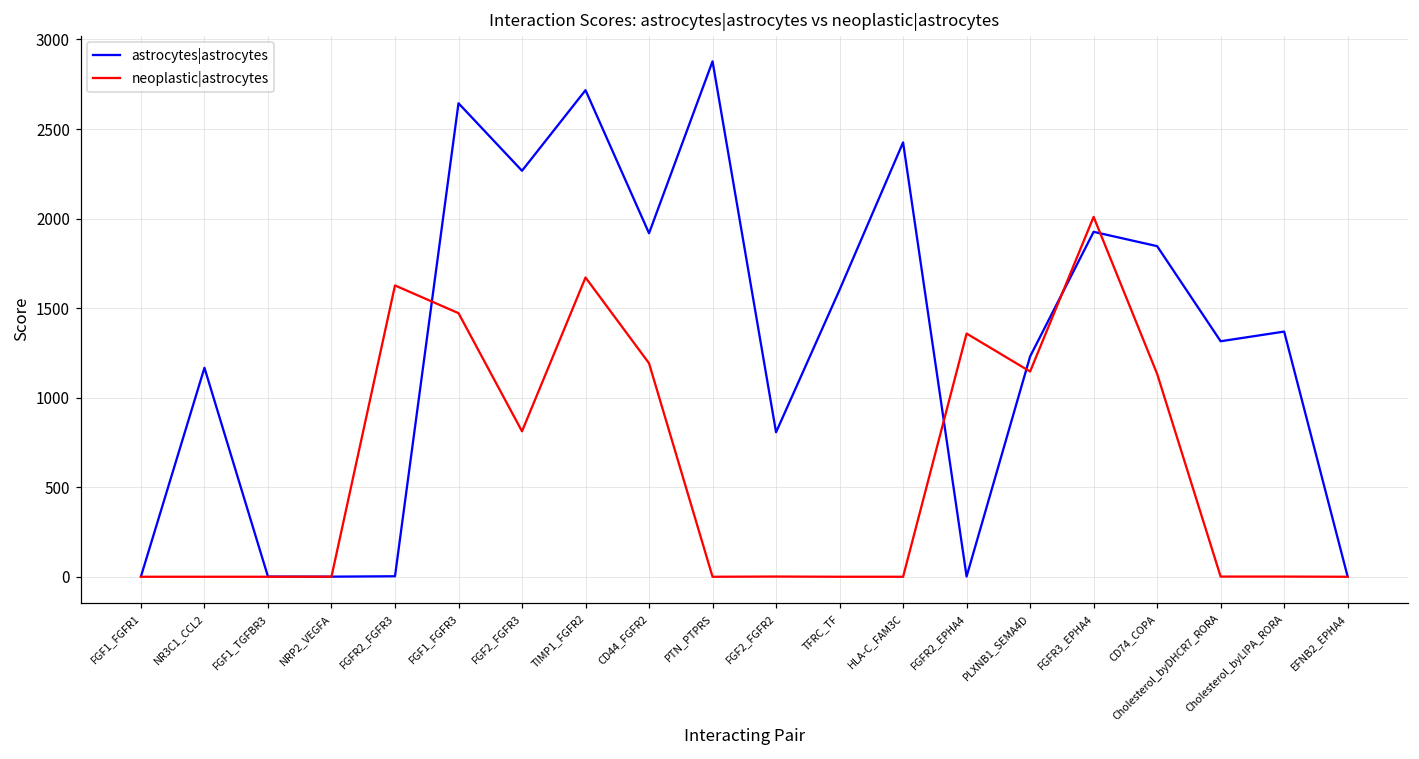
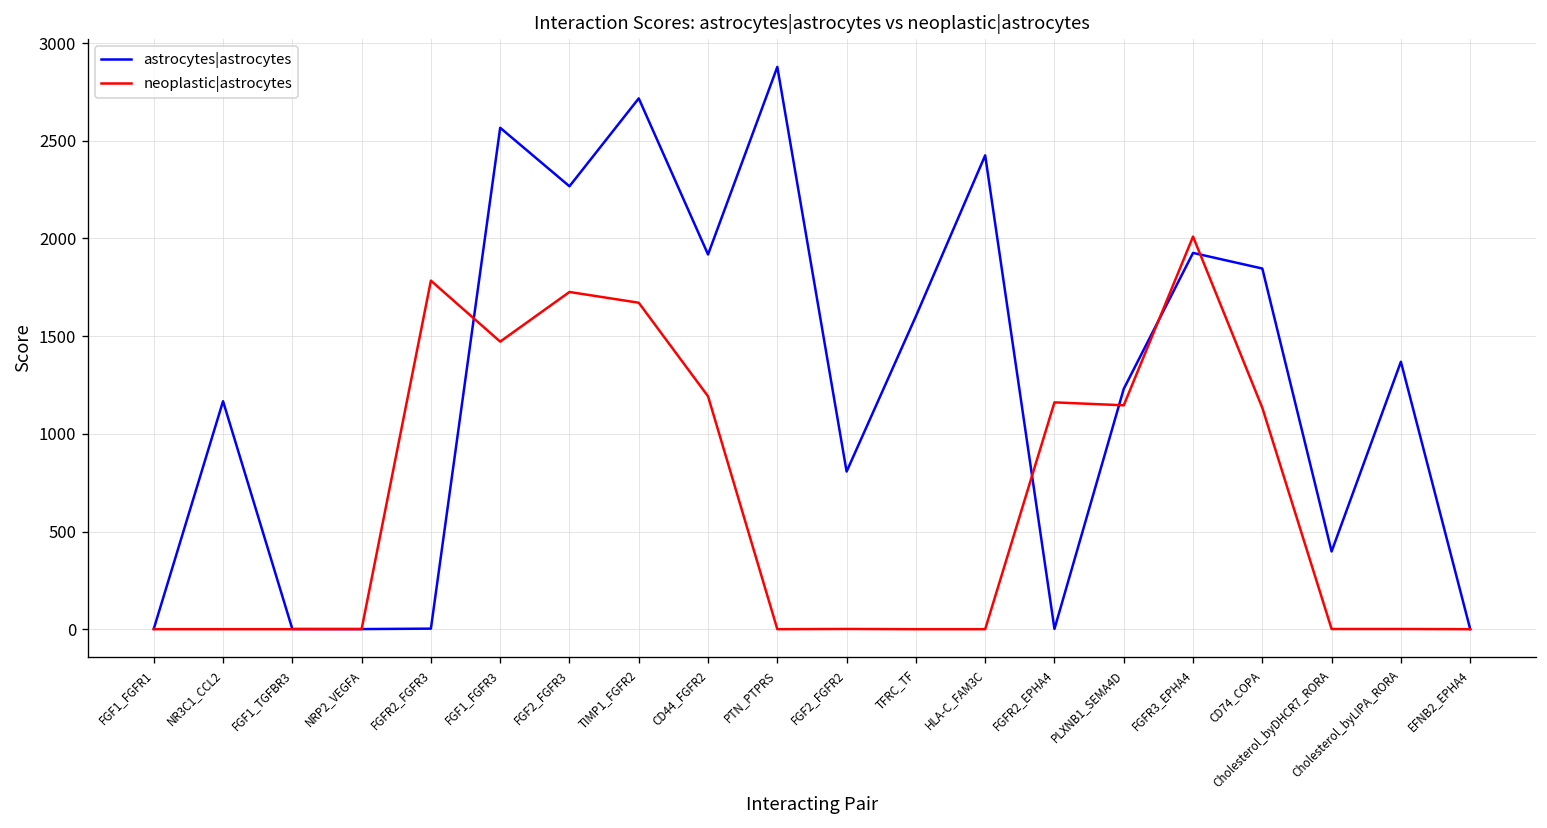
neoplastic|astrocytes, FGFR2_FGFR3: 1630 -> 1780
astrocytes|astrocytes, FGF1_FGFR3: 2640 -> 2570
neoplastic|astrocytes, FGF2_FGFR3: 810 -> 1730
neoplastic|astrocytes, FGFR2_EPHA4: 1360 -> 1160
astrocytes|astrocytes, Cholesterol_byDHCR7_RORA: 1320 -> 400
